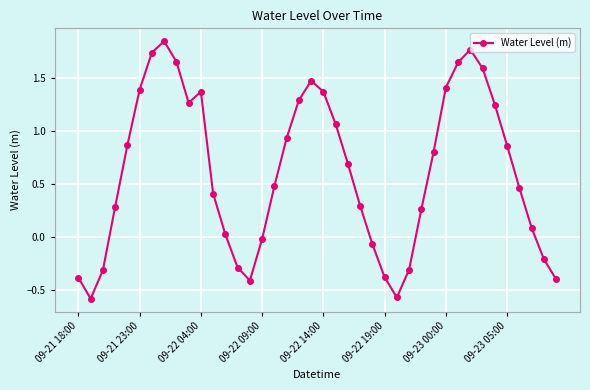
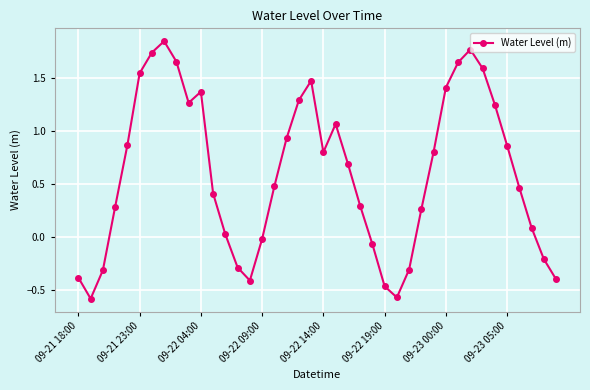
09-21 23:00: 1.39 -> 1.55
09-22 14:00: 1.37 -> 0.80
09-22 19:00: -0.38 -> -0.46
